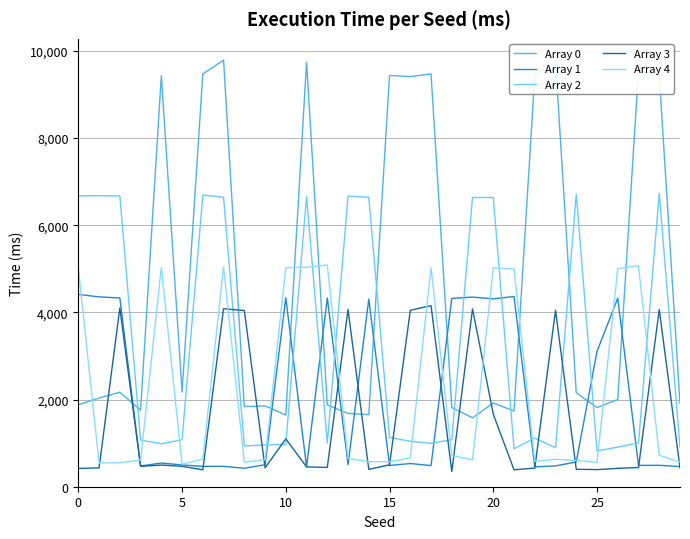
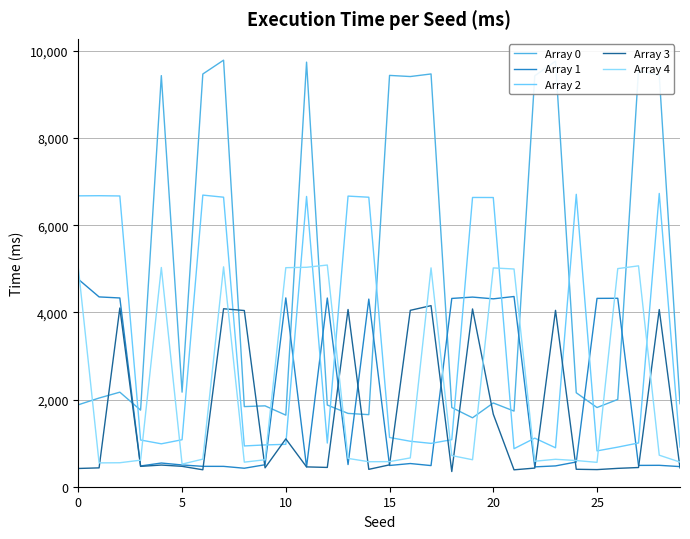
Array 1, 0: 4,400 -> 4,800
Array 1, 25: 3,100 -> 4,300
